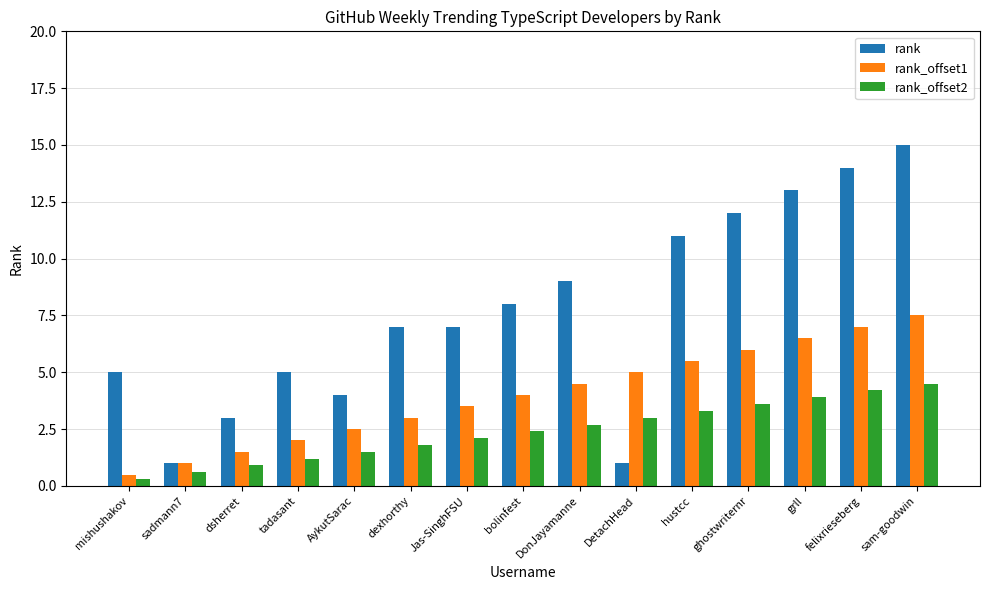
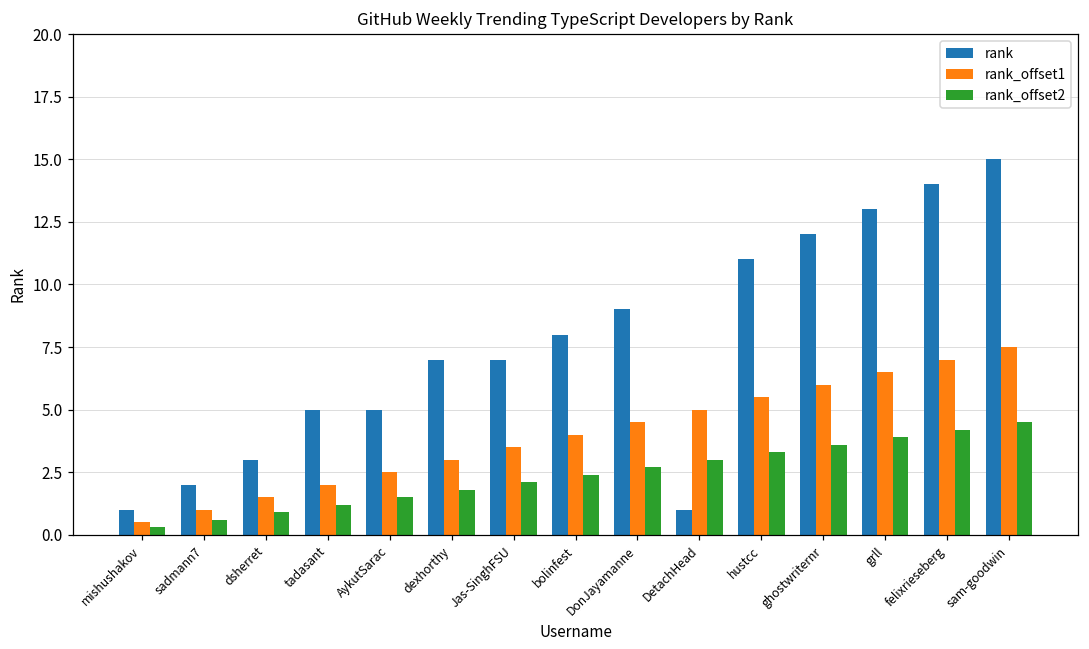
rank, mishushakov: 5 -> 1
rank, sadmann7: 1 -> 2
rank, AykutSarac: 4 -> 5
